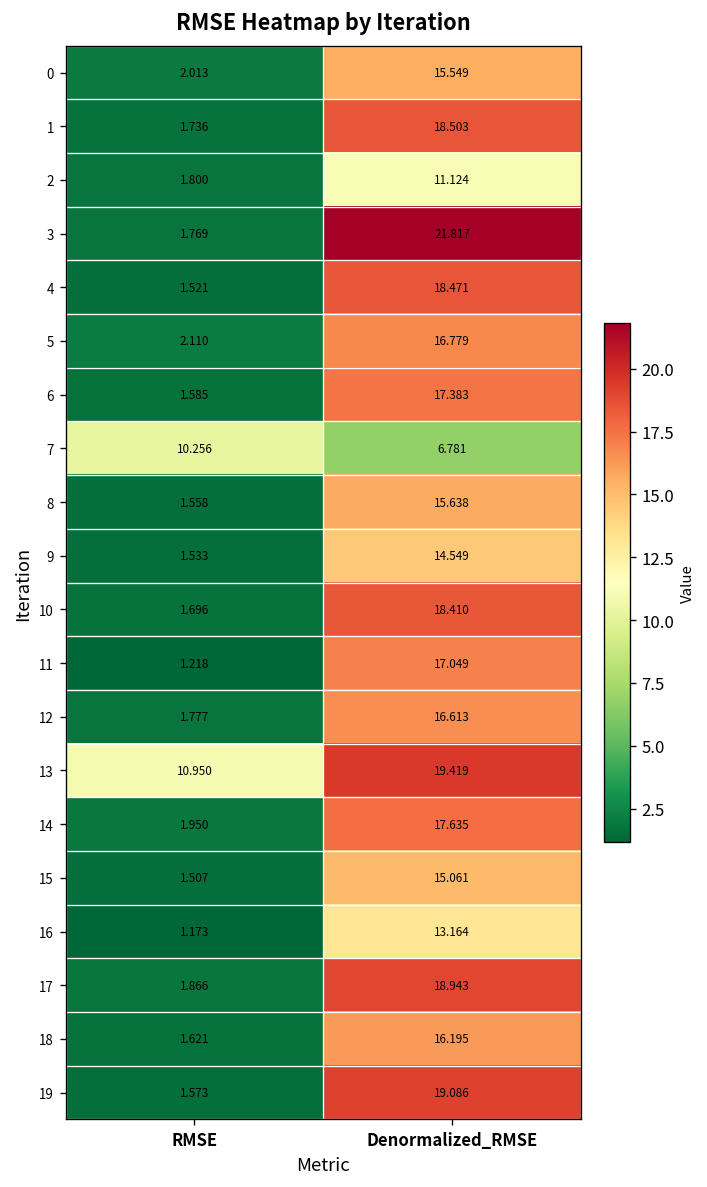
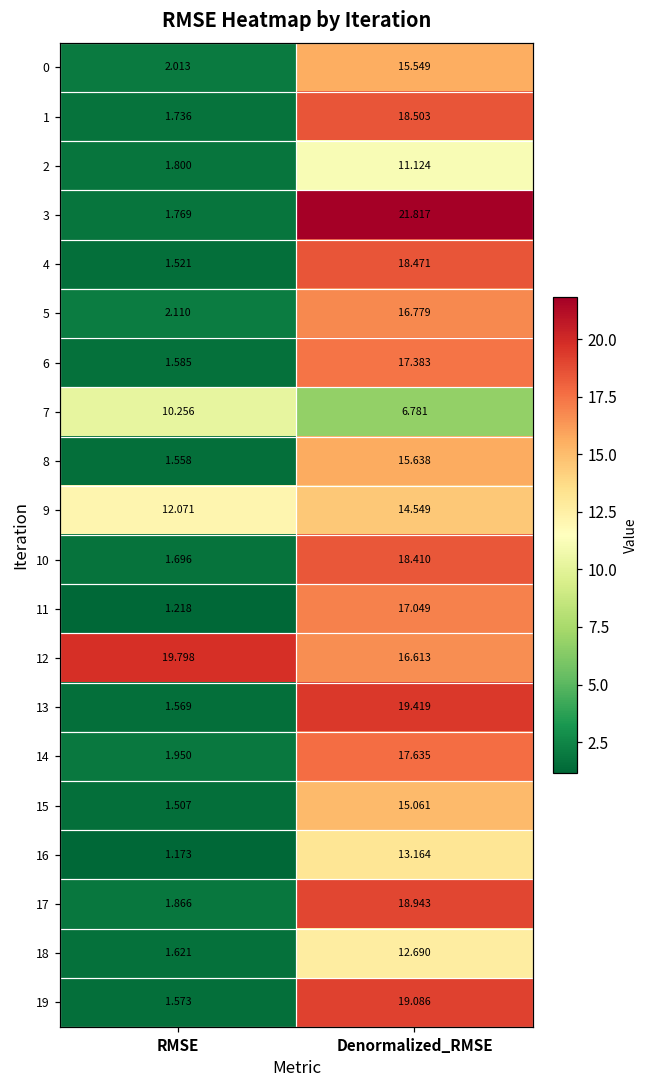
9, RMSE: 1.533 -> 12.071
12, RMSE: 1.777 -> 19.798
13, RMSE: 10.950 -> 1.569
18, Denormalized_RMSE: 16.195 -> 12.690
